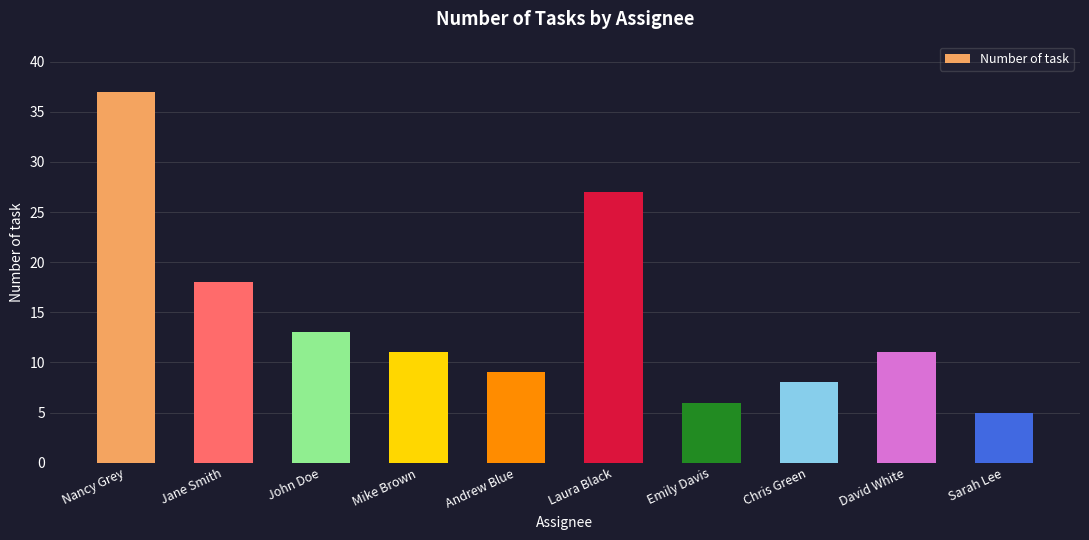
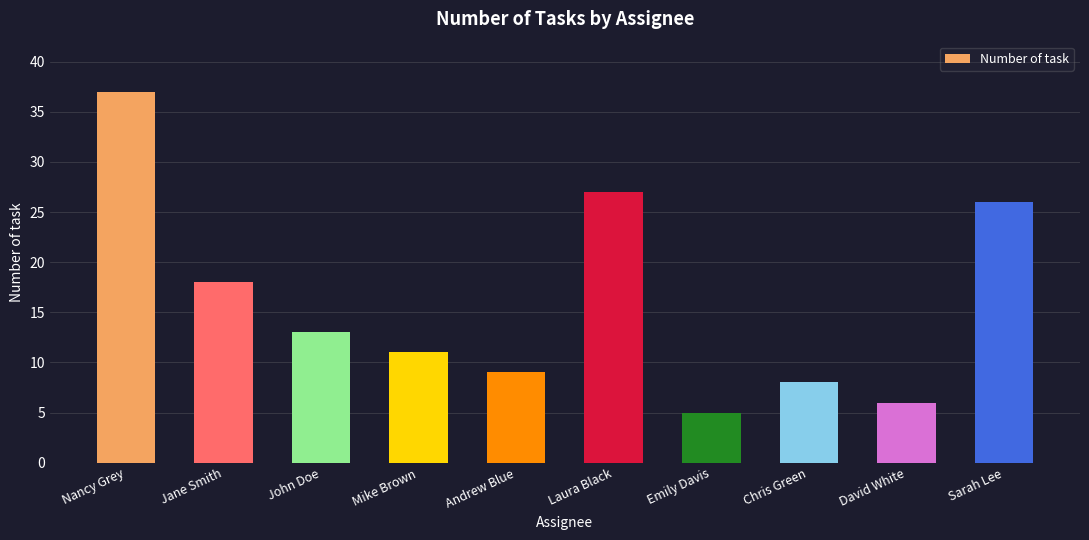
Emily Davis: 6 -> 5
David White: 11 -> 6
Sarah Lee: 5 -> 26
